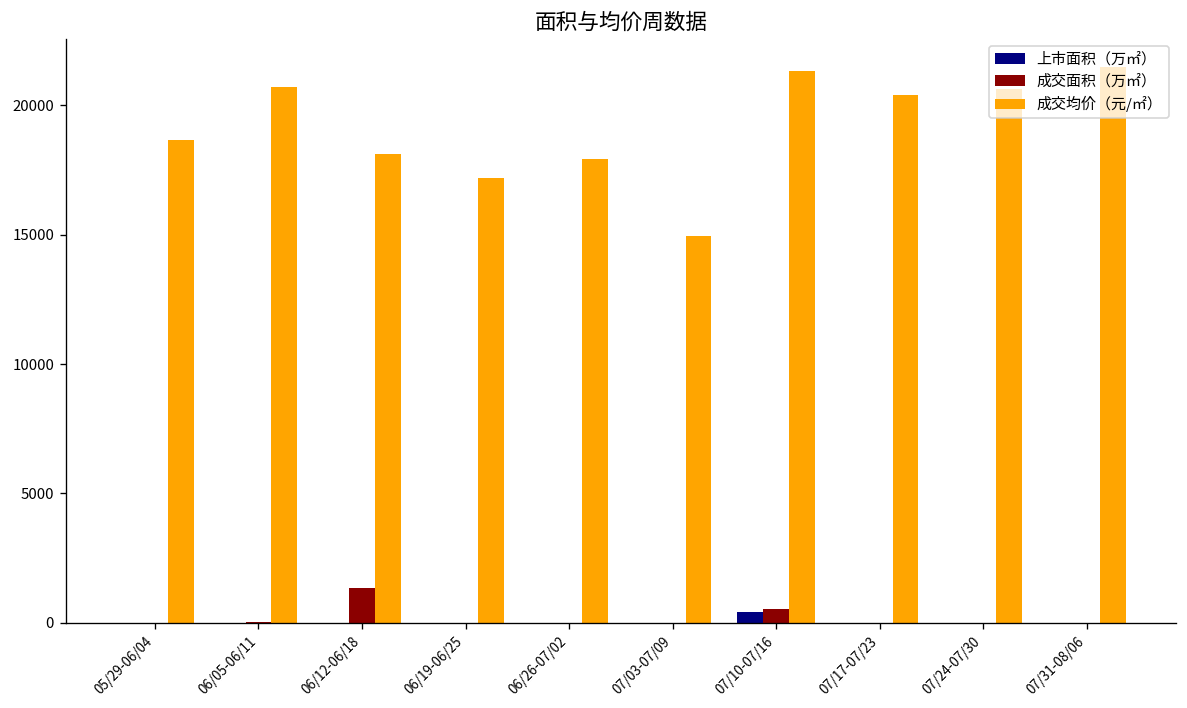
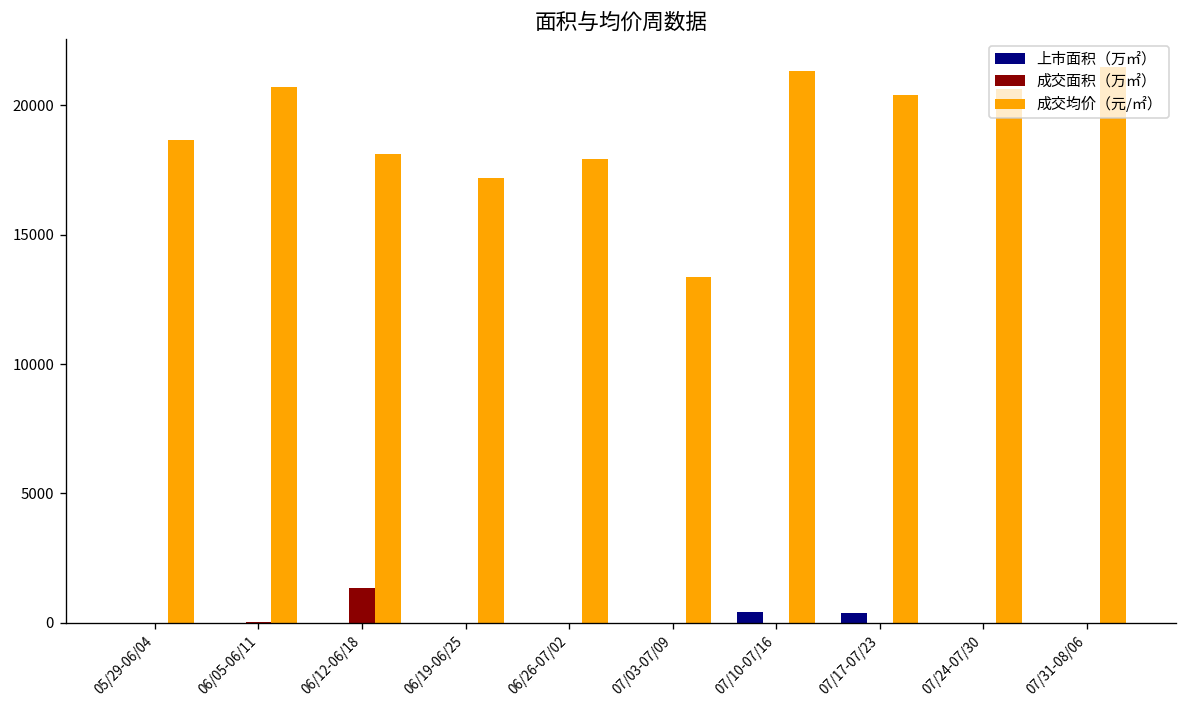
成交均价（元/㎡）, 07/03-07/09: 15000 -> 13400
成交面积（万㎡）, 07/10-07/16: 500 -> 0
上市面积（万㎡）, 07/17-07/23: 0 -> 400
